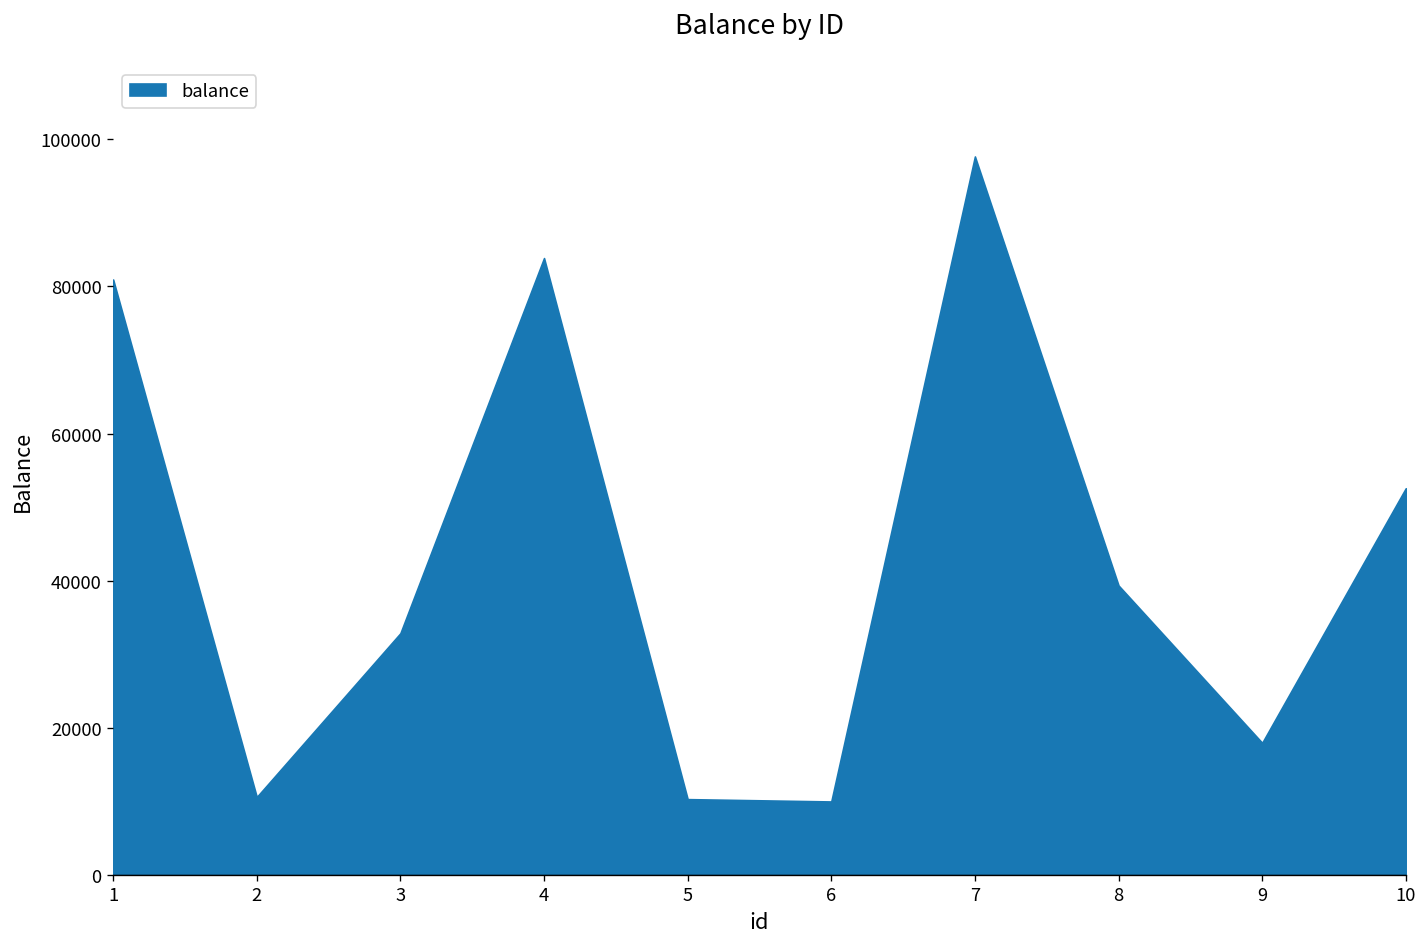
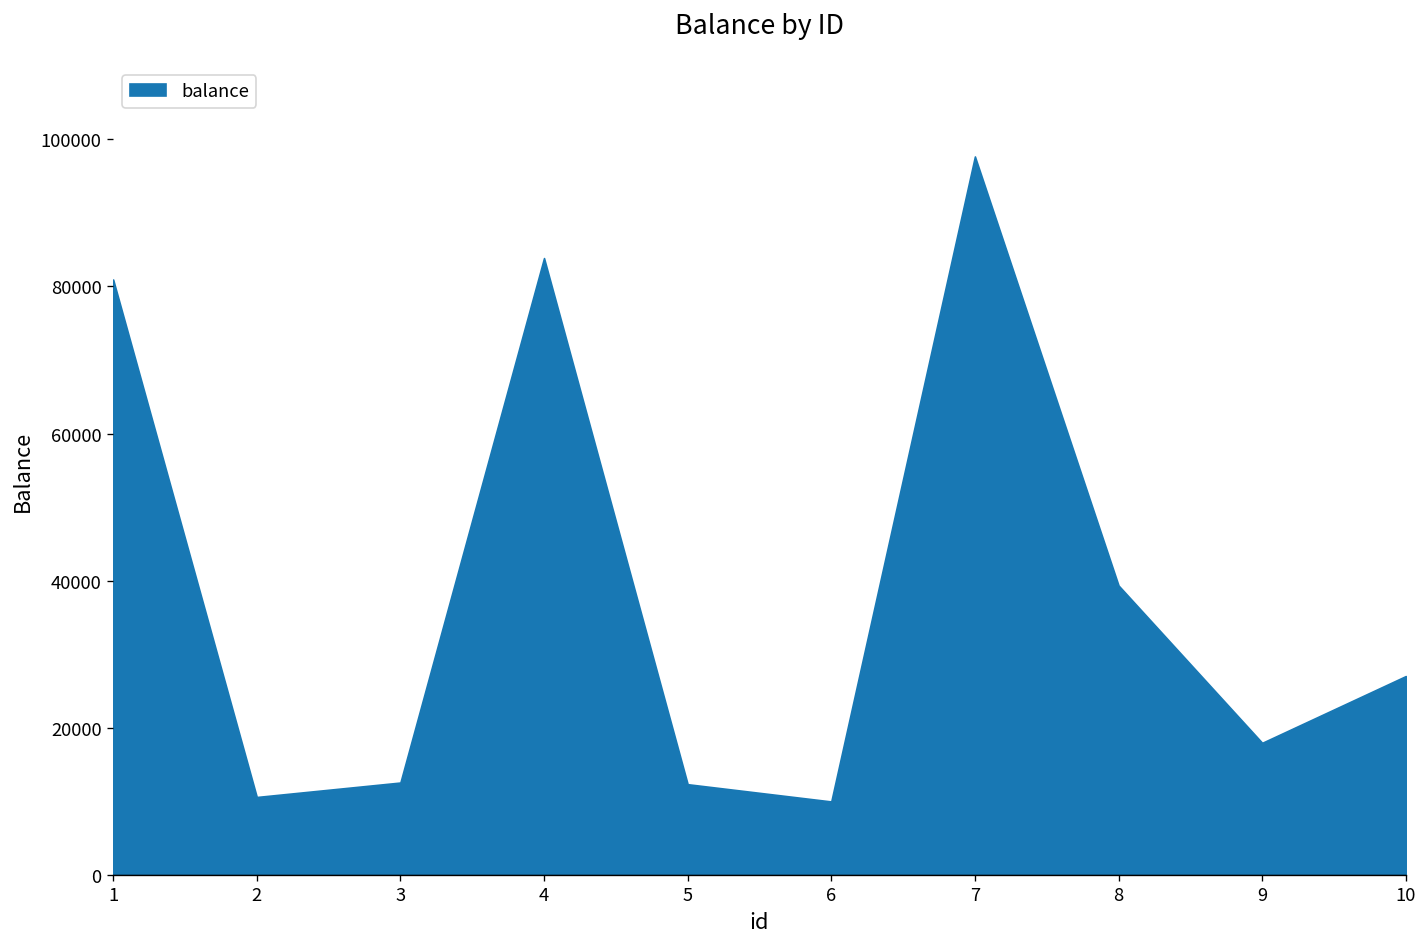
3: 33000 -> 13000
5: 10000 -> 12000
10: 53000 -> 27000
